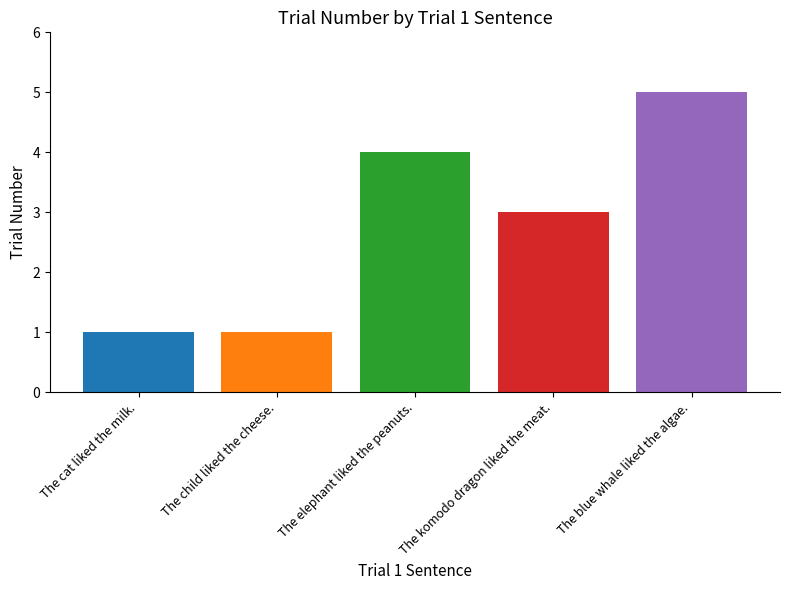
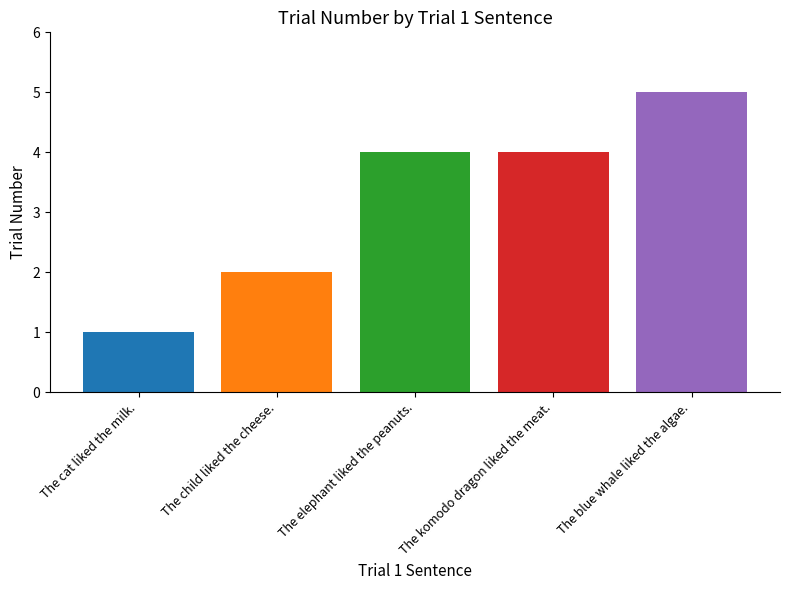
The child liked the cheese.: 1 -> 2
The komodo dragon liked the meat.: 3 -> 4
